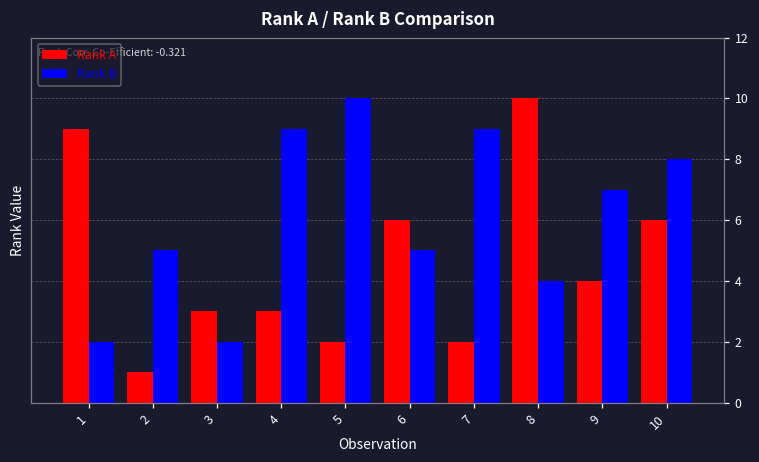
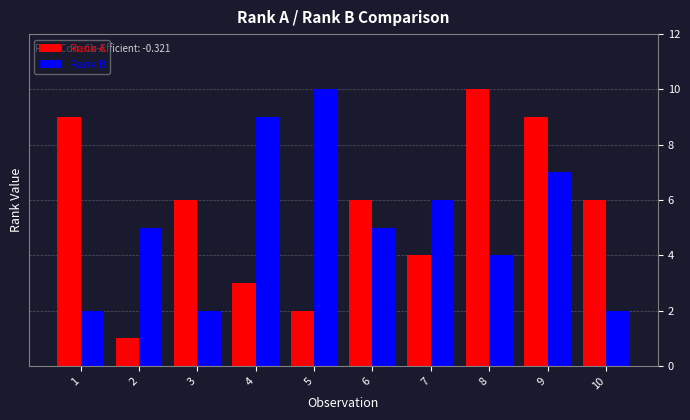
Rank A, 3: 3 -> 6
Rank A, 7: 2 -> 4
Rank B, 7: 9 -> 6
Rank A, 9: 4 -> 9
Rank B, 10: 8 -> 2
